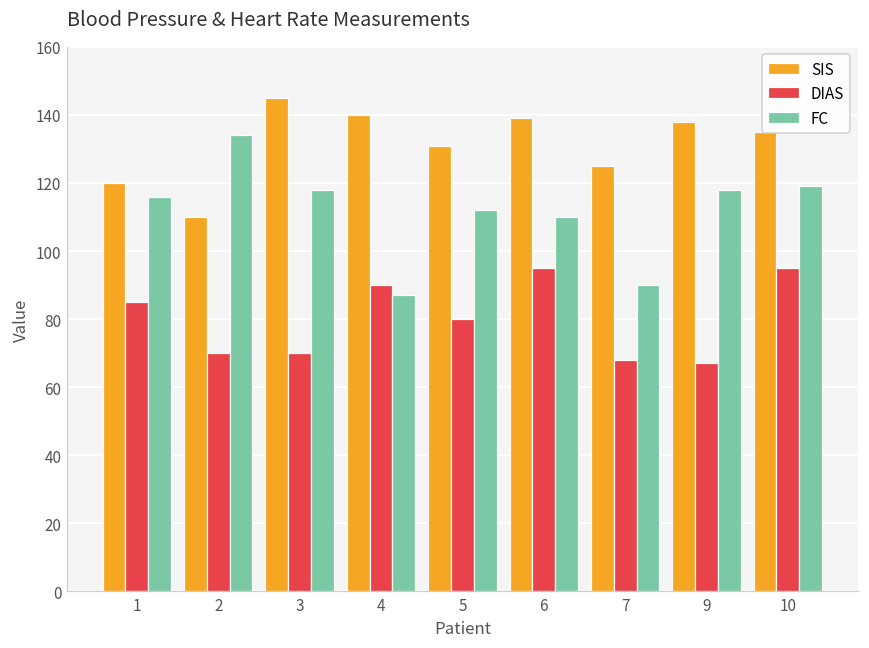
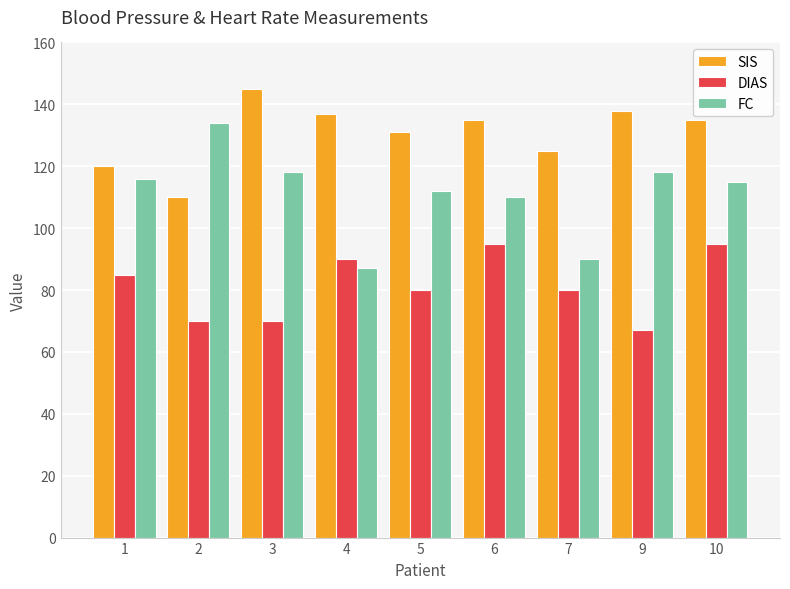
SIS, 4: 140 -> 137
SIS, 6: 139 -> 135
DIAS, 7: 68 -> 80
FC, 10: 119 -> 115
